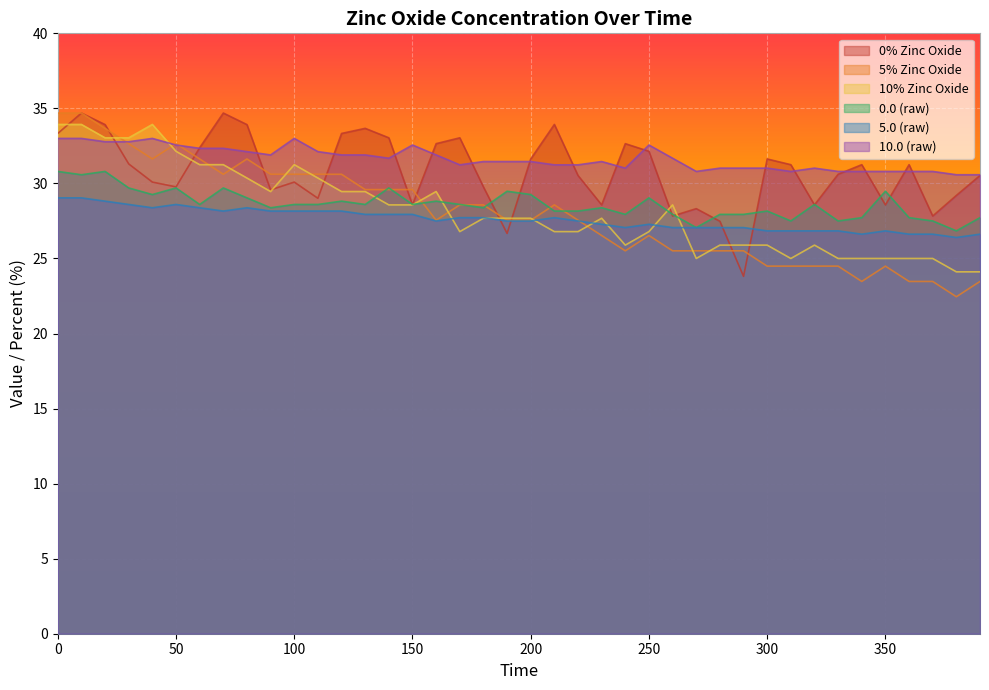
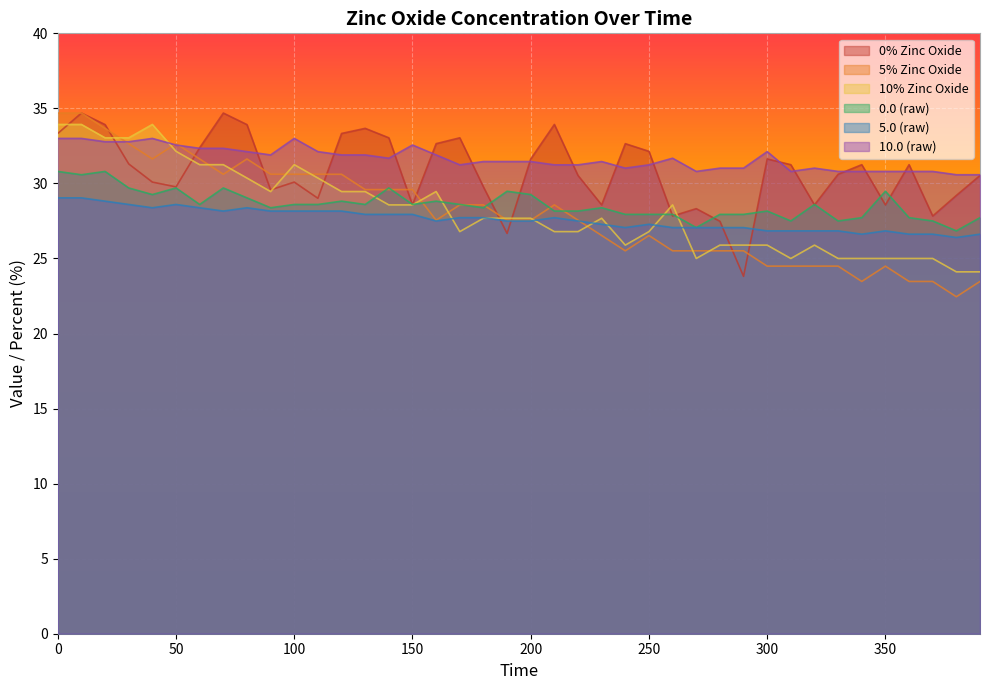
0.0 (raw), 250: 29.0 -> 27.9
10.0 (raw), 250: 32.6 -> 31.2
10.0 (raw), 300: 31.0 -> 32.1
